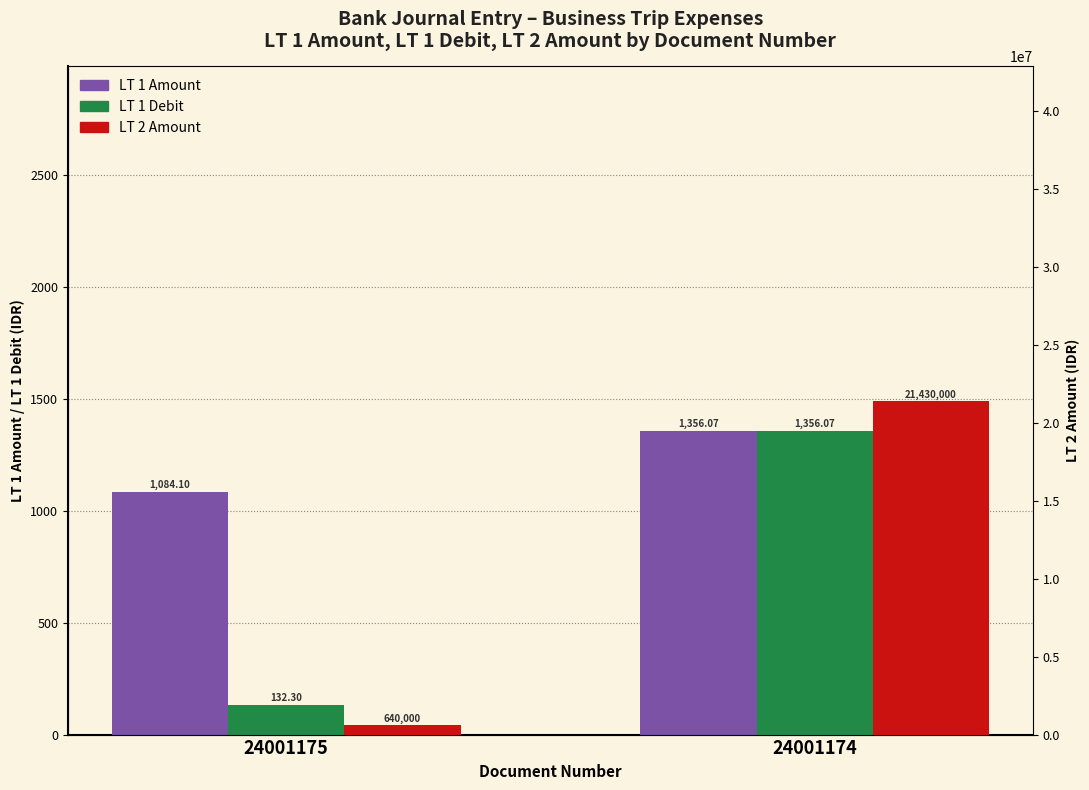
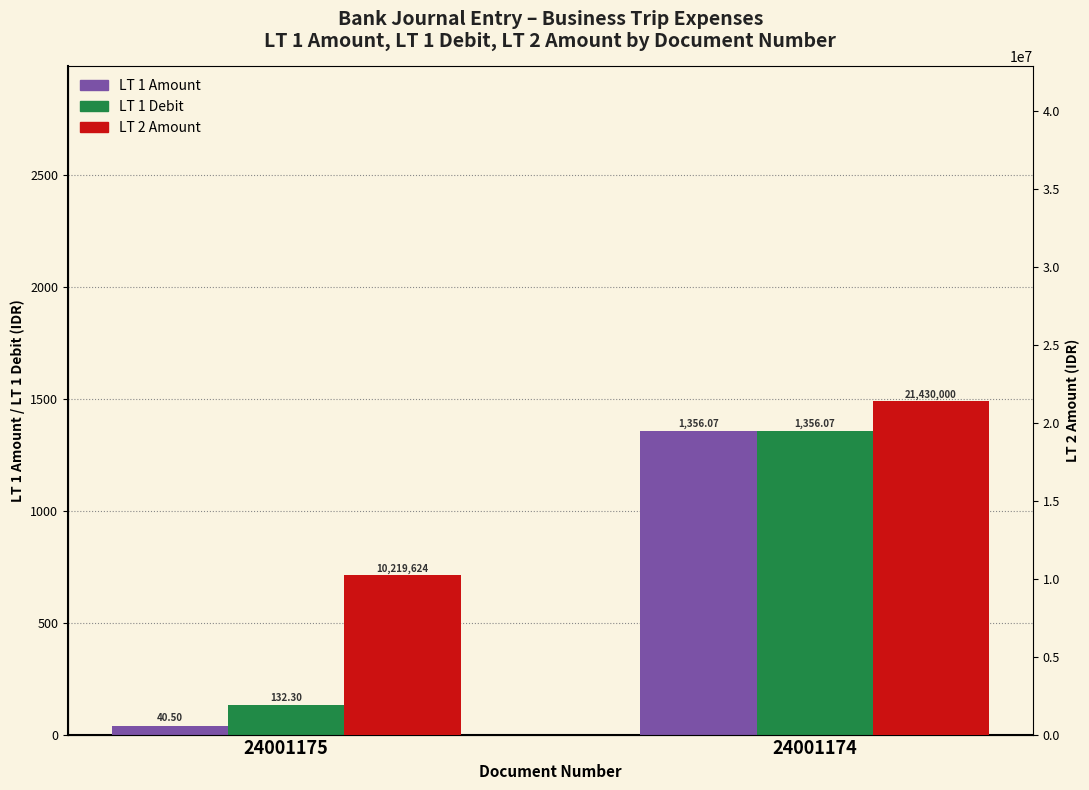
LT 1 Amount, 24001175: 1,084.10 -> 40.50
LT 2 Amount, 24001175: 640,000 -> 10,219,624
